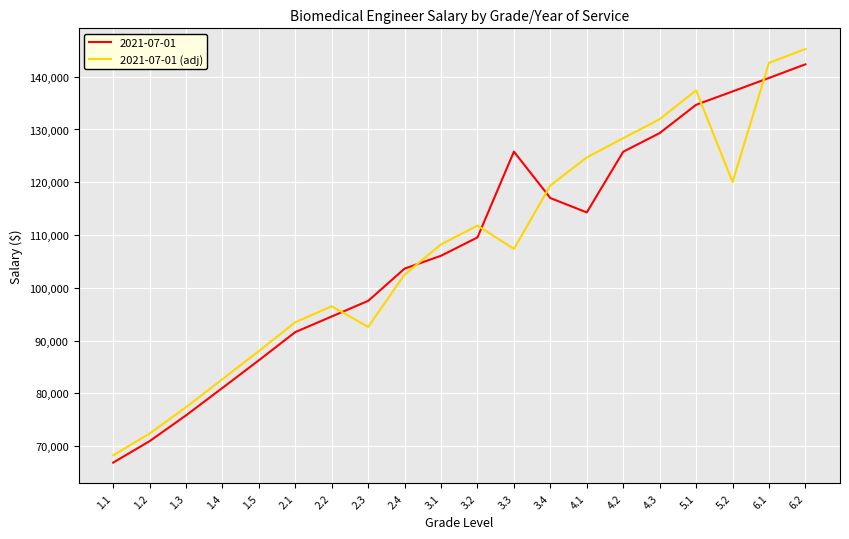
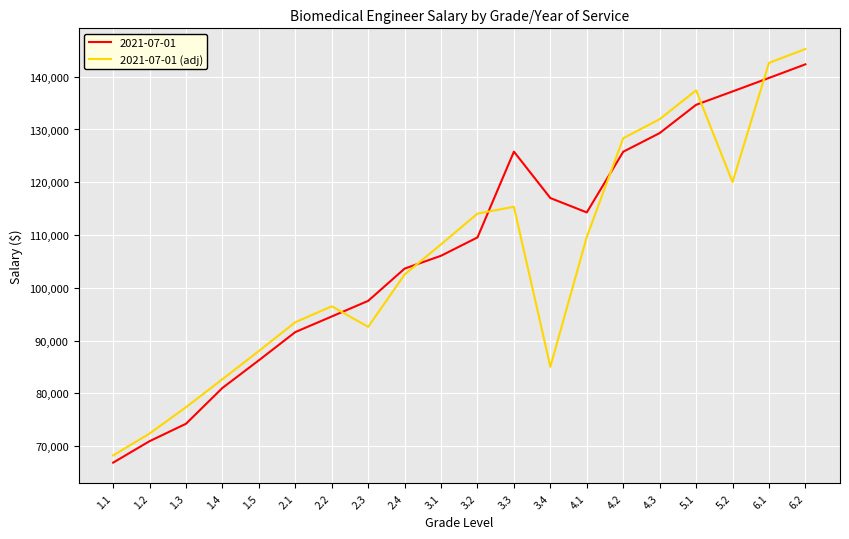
2021-07-01, 1.3: 76,000 -> 74,000
2021-07-01 (adj), 3.2: 112,000 -> 114,000
2021-07-01 (adj), 3.3: 107,000 -> 115,000
2021-07-01 (adj), 3.4: 119,000 -> 85,000
2021-07-01 (adj), 4.1: 125,000 -> 110,000
